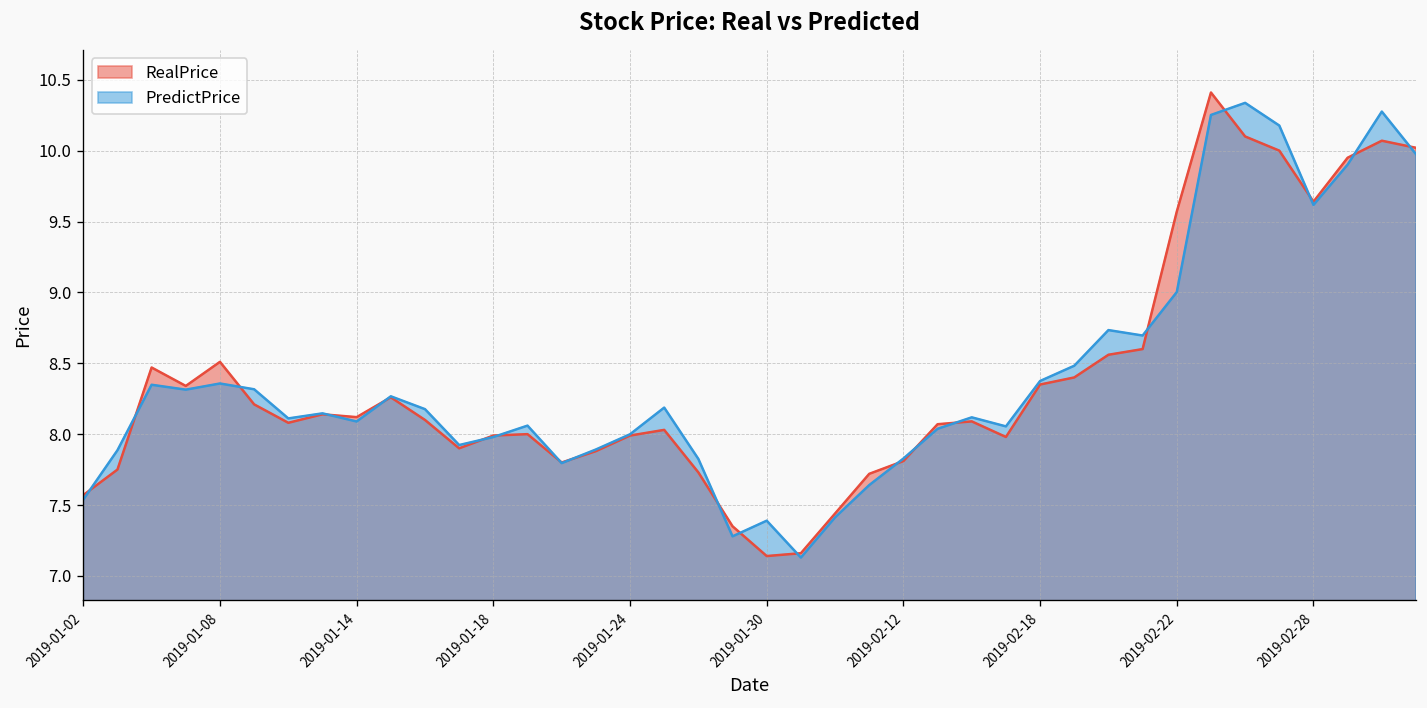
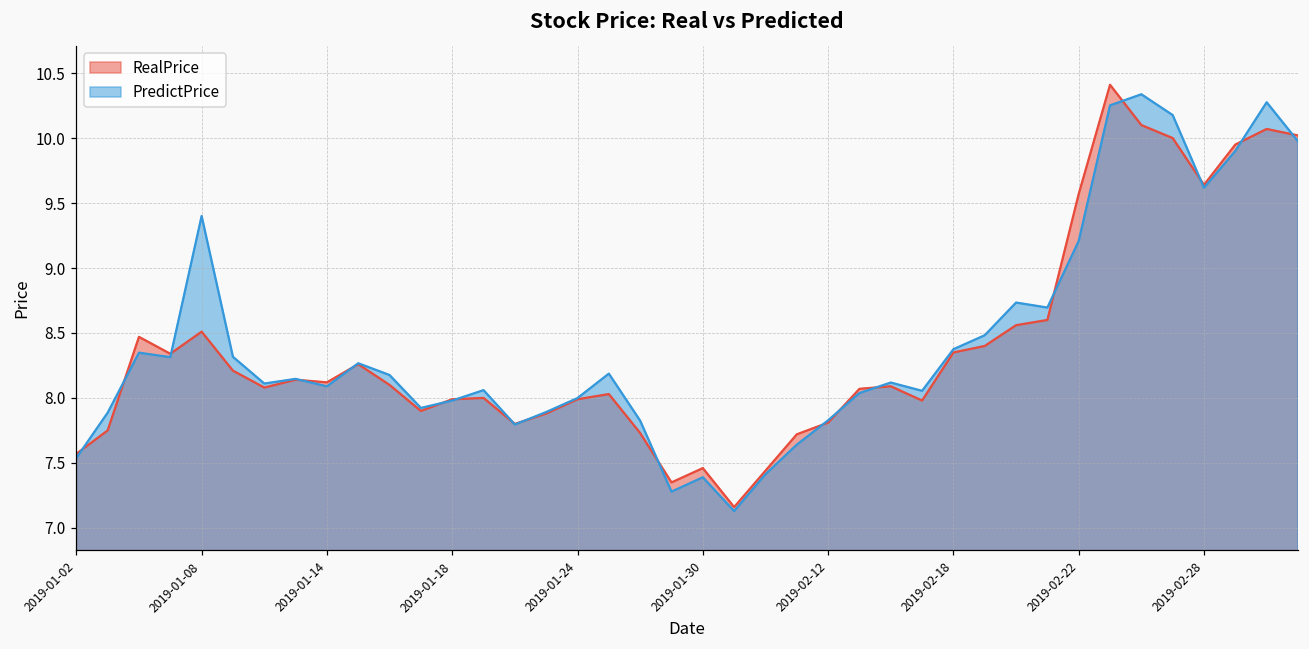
PredictPrice, 2019-01-08: 8.36 -> 9.40
RealPrice, 2019-01-30: 7.14 -> 7.46
PredictPrice, 2019-02-22: 9.00 -> 9.21
